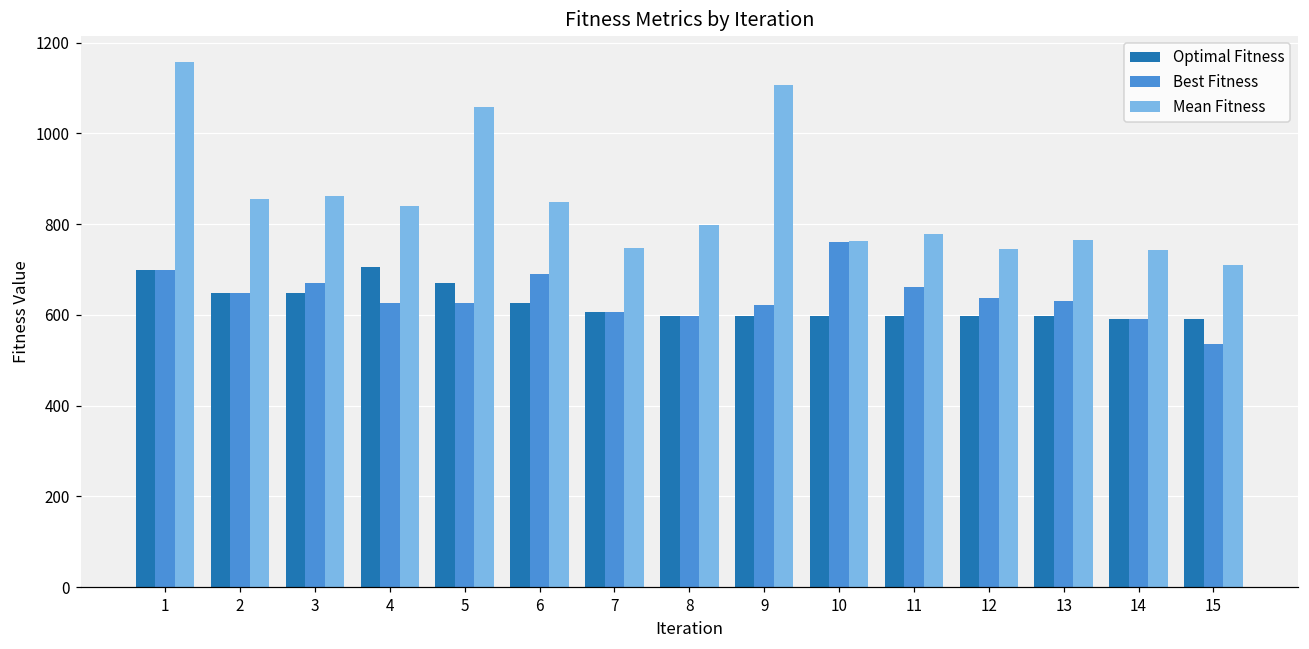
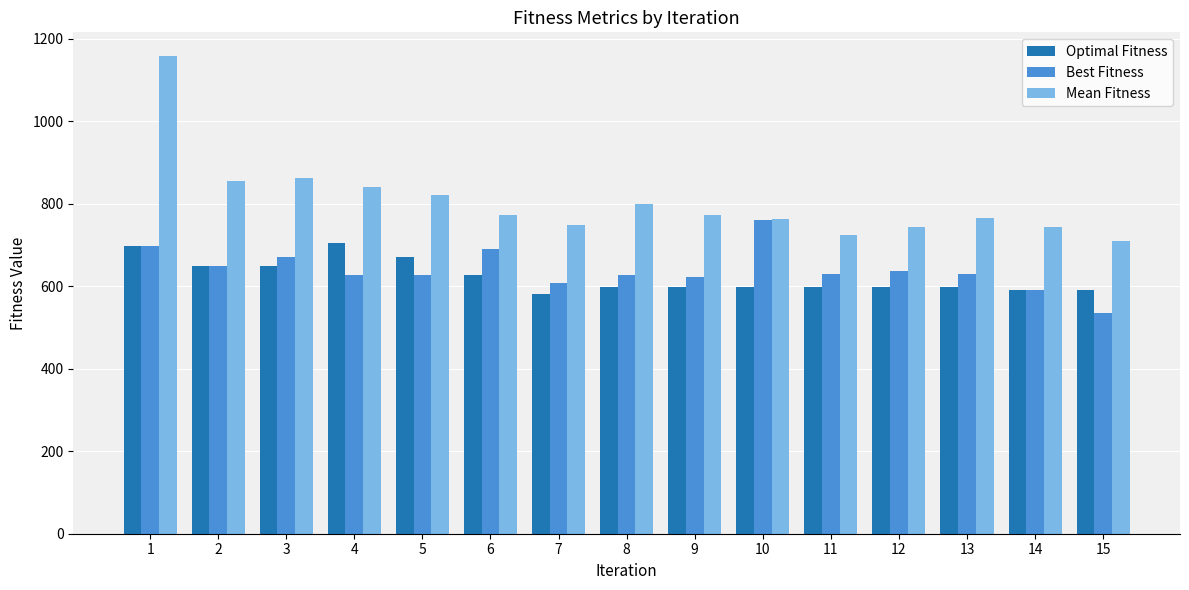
Mean Fitness, 5: 1060 -> 820
Mean Fitness, 6: 850 -> 770
Optimal Fitness, 7: 610 -> 580
Best Fitness, 8: 600 -> 630
Mean Fitness, 9: 1110 -> 770
Best Fitness, 11: 660 -> 630
Mean Fitness, 11: 780 -> 730
